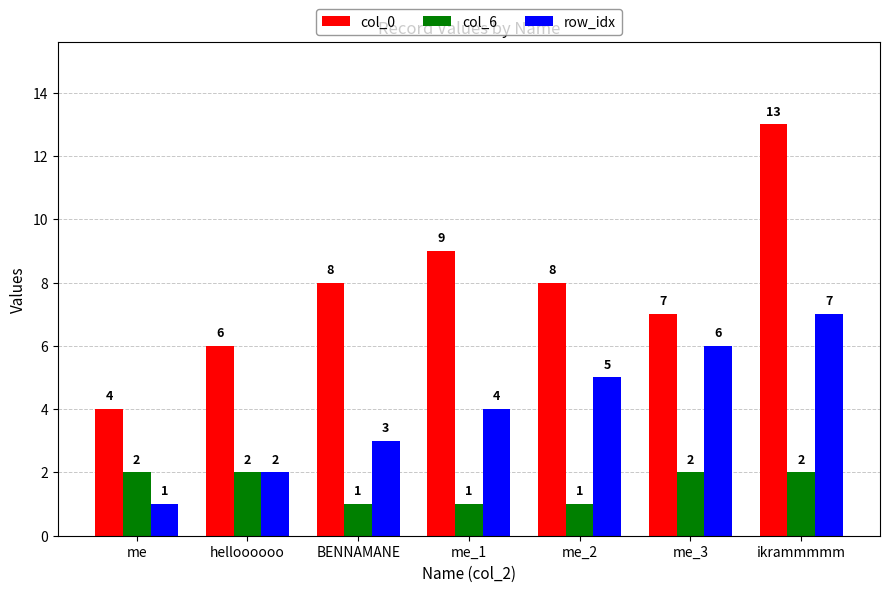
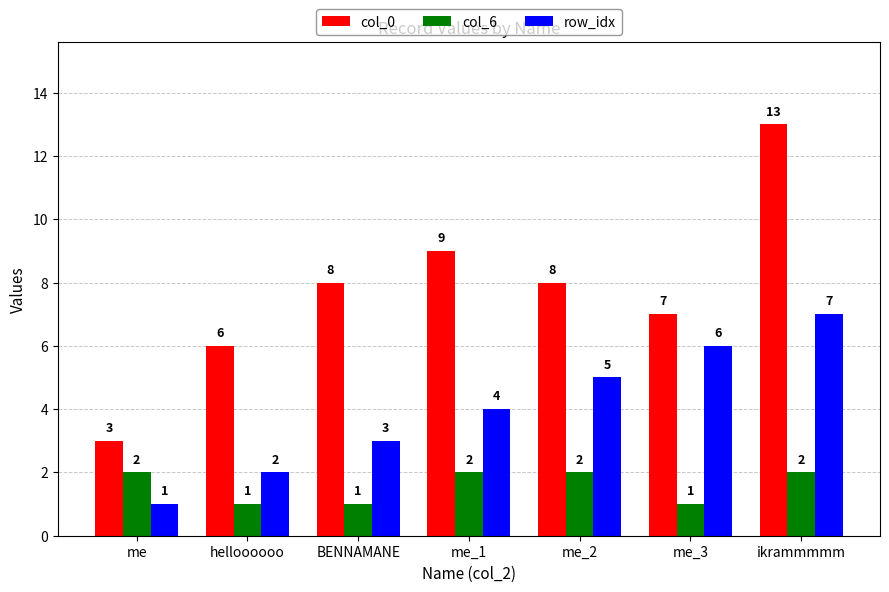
col_0, me: 4 -> 3
col_6, helloooooo: 2 -> 1
col_6, me_1: 1 -> 2
col_6, me_2: 1 -> 2
col_6, me_3: 2 -> 1
